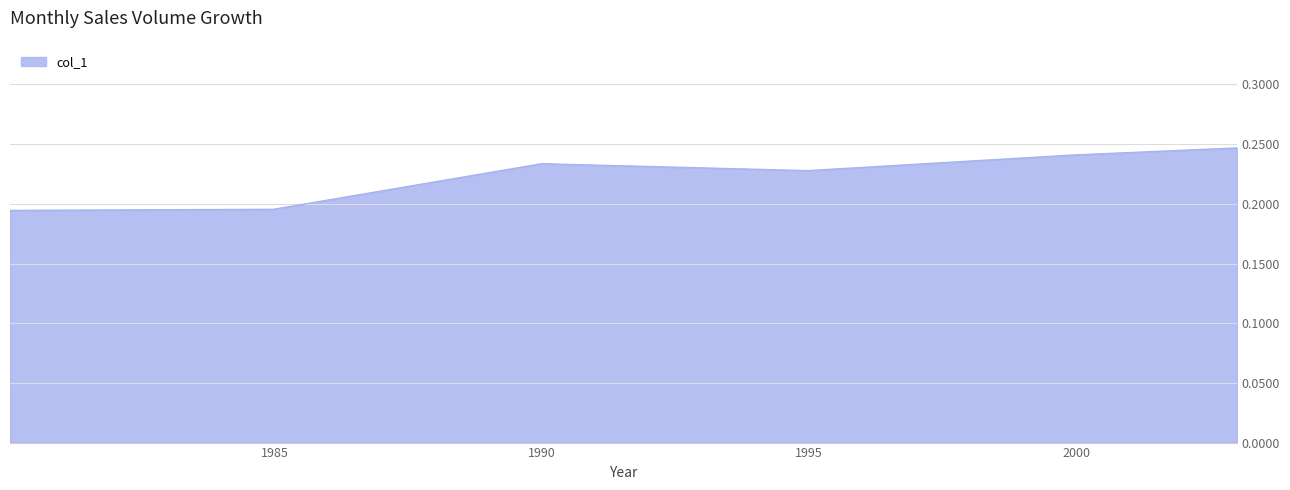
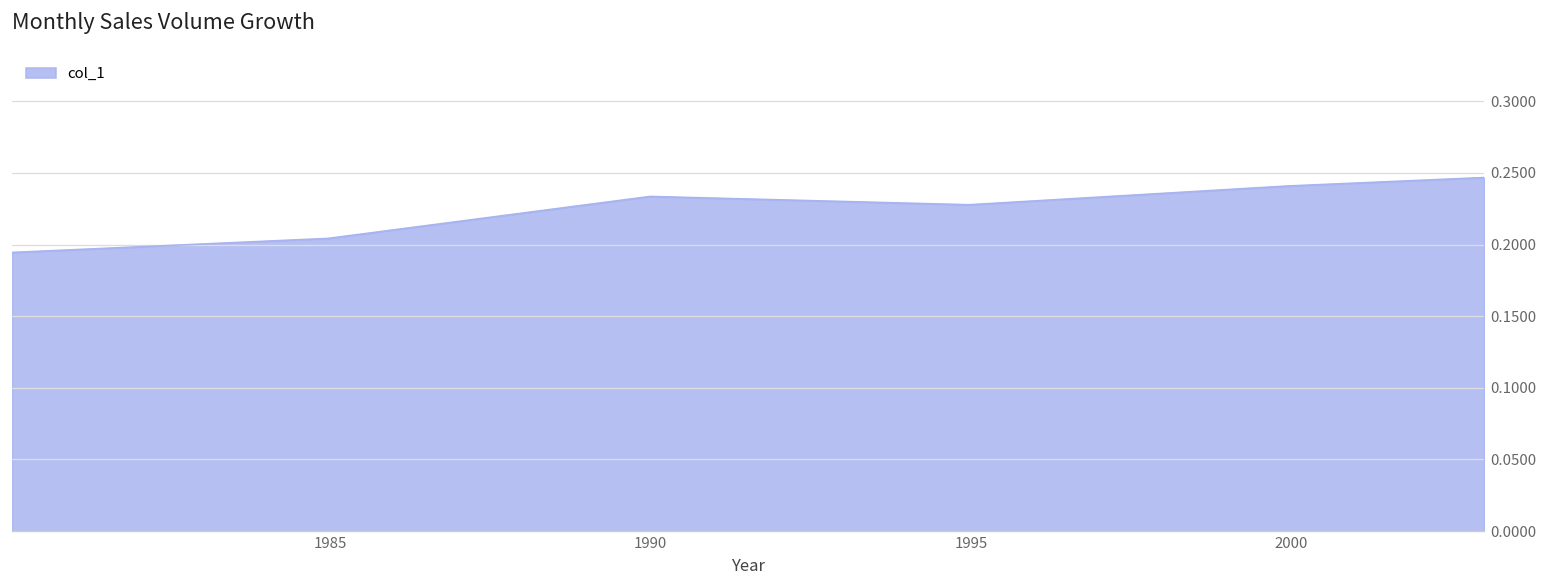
1985: 0.195 -> 0.204
